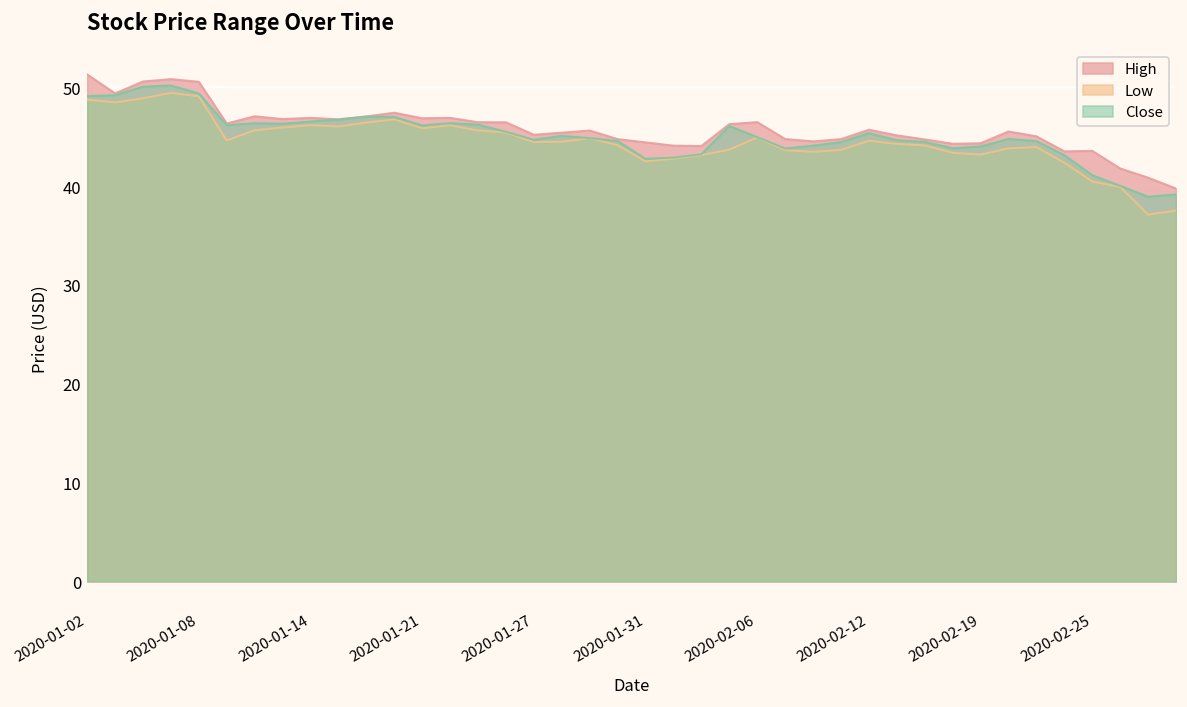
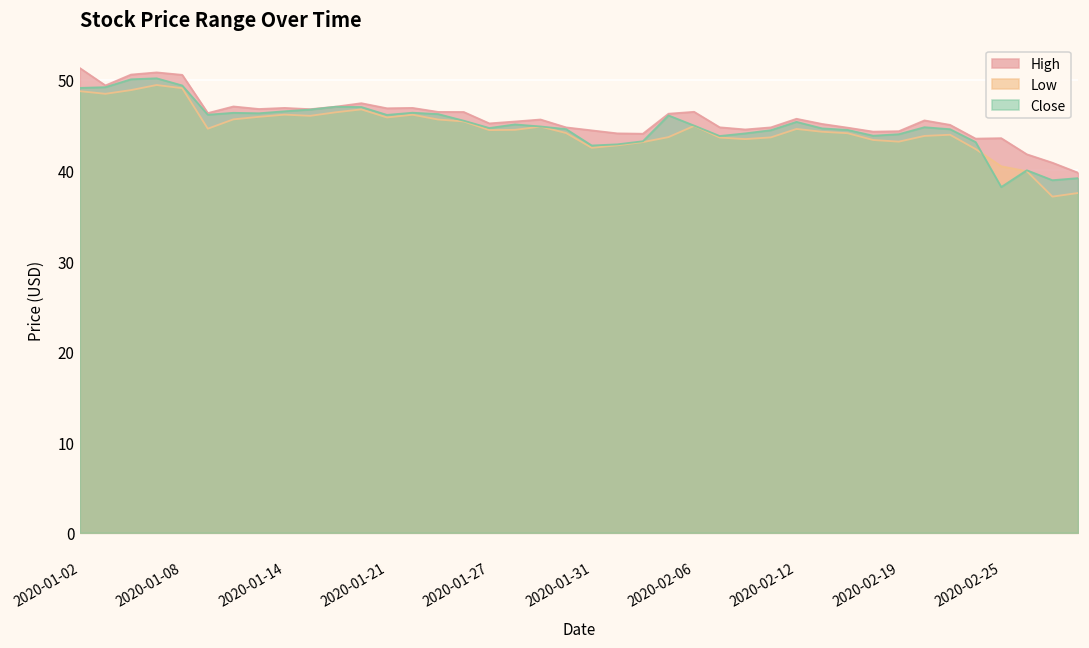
Close, 2020-02-25: 41 -> 38
